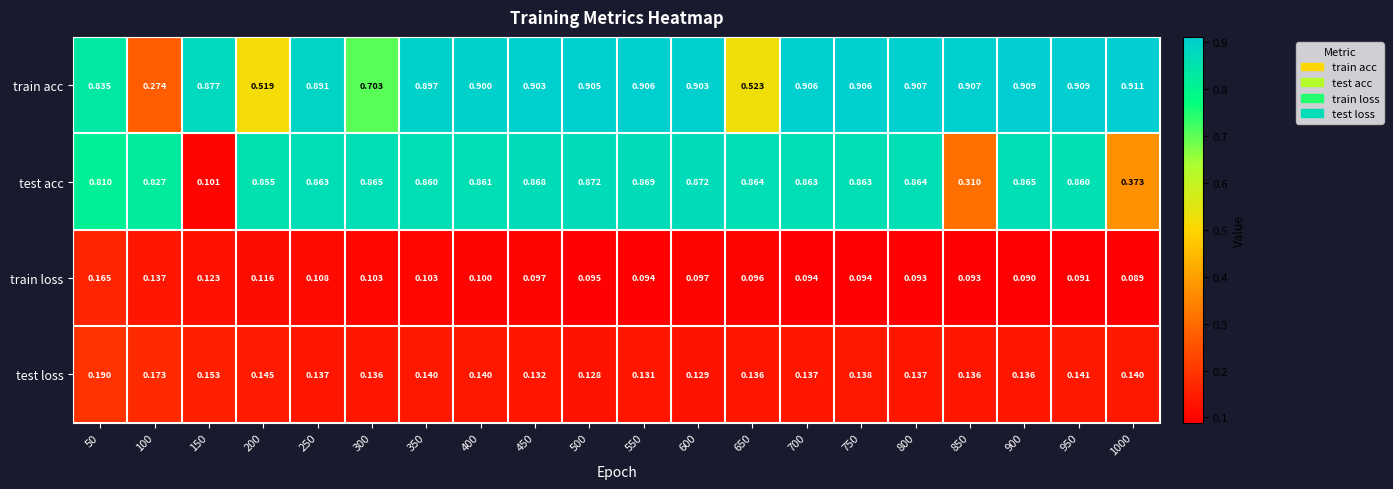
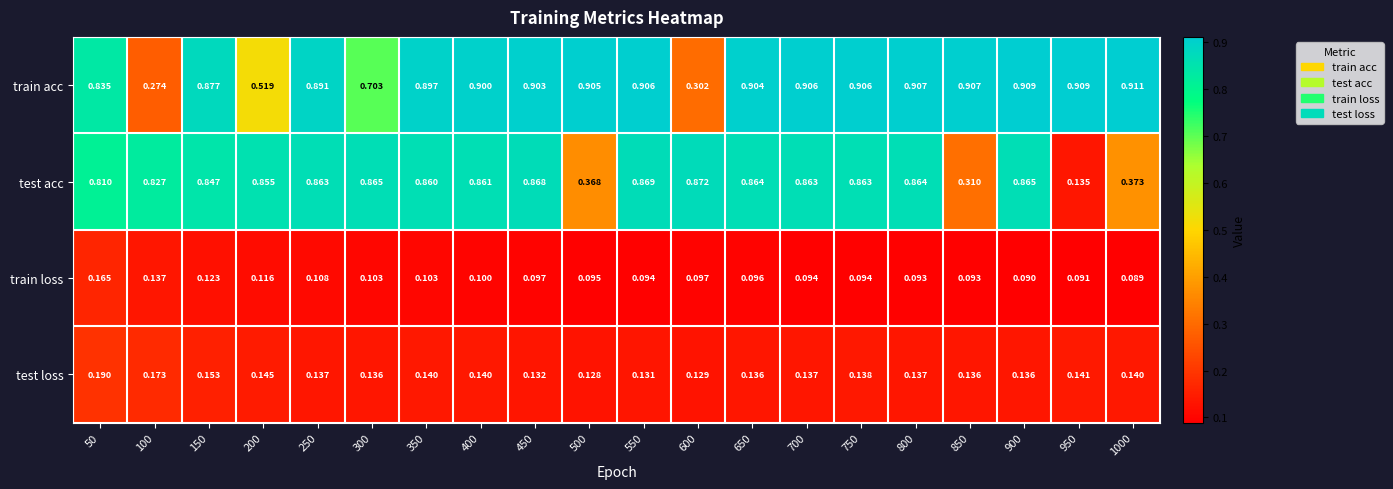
train acc, 600: 0.903 -> 0.302
train acc, 650: 0.523 -> 0.904
test acc, 150: 0.101 -> 0.847
test acc, 500: 0.872 -> 0.368
test acc, 950: 0.860 -> 0.135
